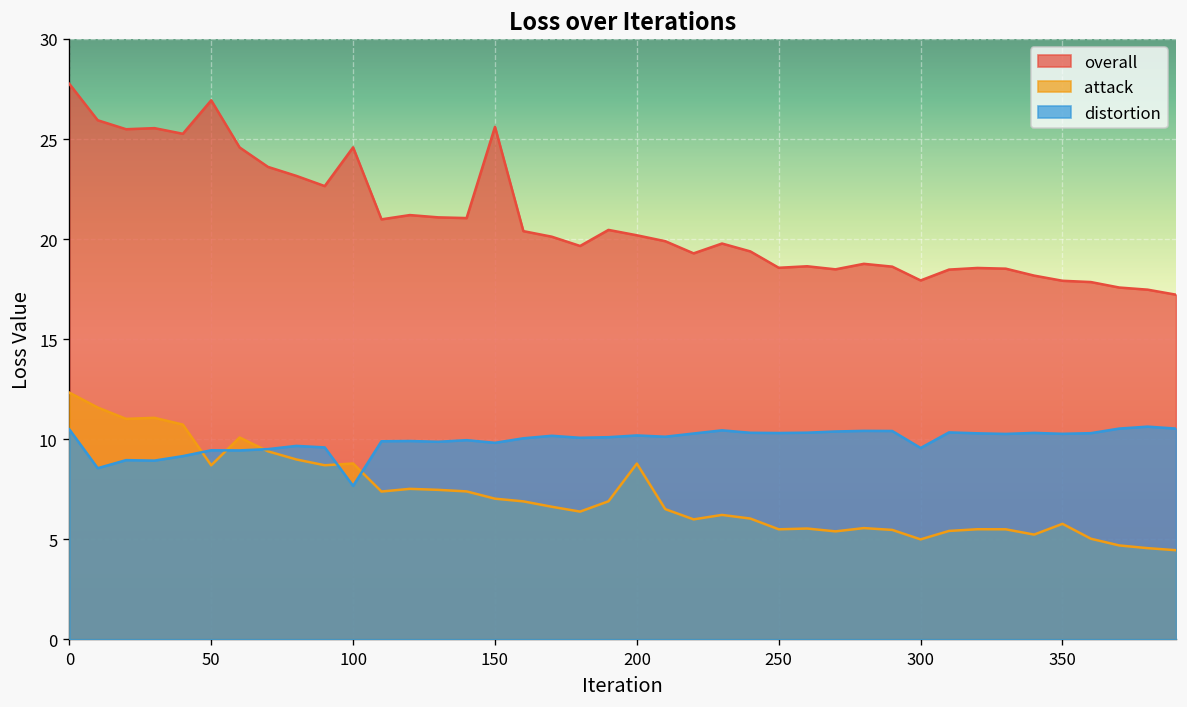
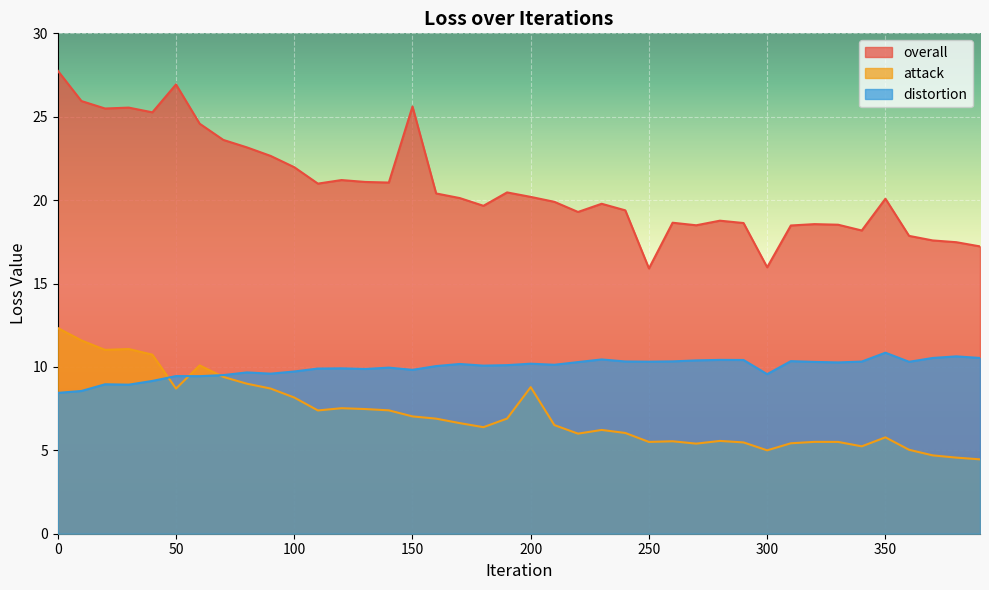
distortion, 0: 10.5 -> 8.4
overall, 100: 24.6 -> 22.0
attack, 100: 8.8 -> 8.2
distortion, 100: 7.7 -> 9.7
overall, 250: 18.6 -> 15.9
overall, 300: 17.9 -> 16.0
overall, 350: 17.9 -> 20.1
distortion, 350: 10.3 -> 10.9
